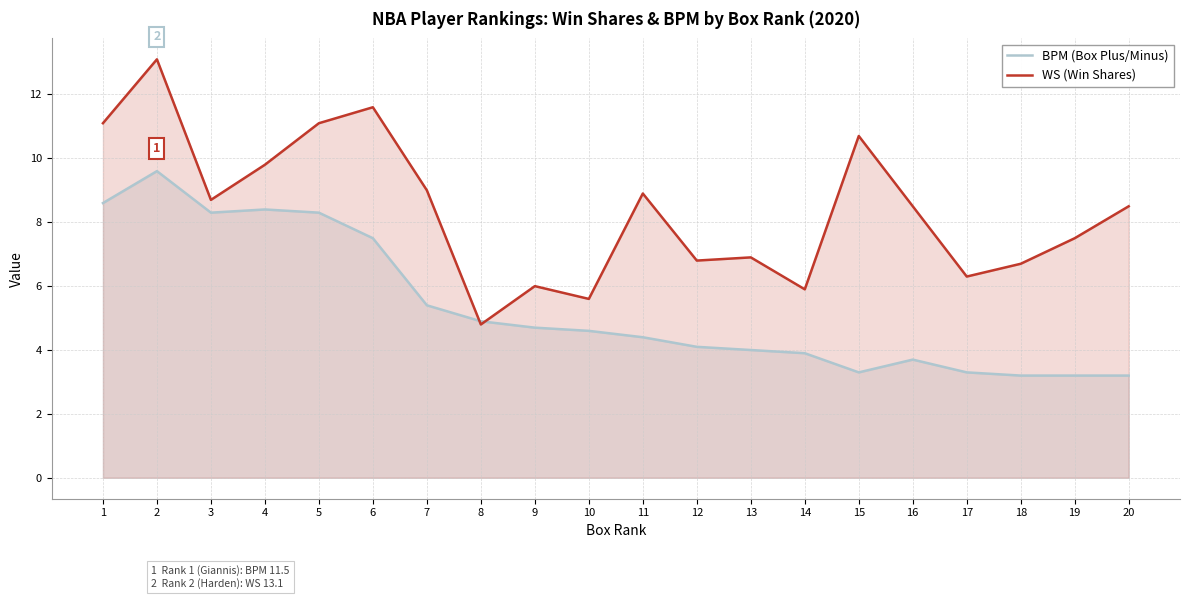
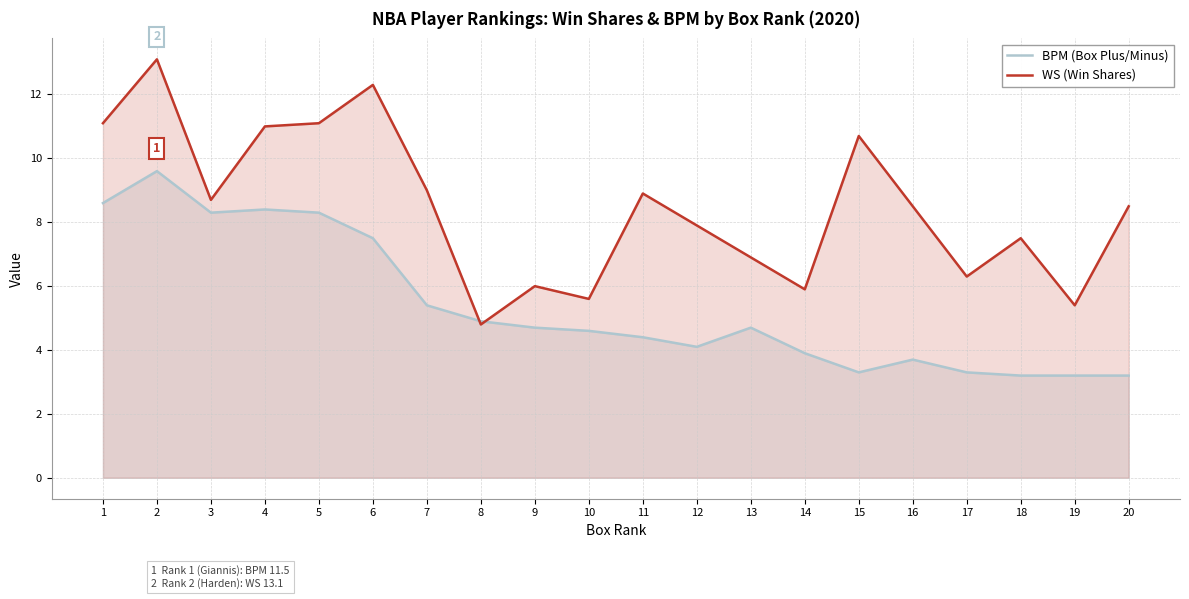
WS (Win Shares), 4: 9.8 -> 11.0
WS (Win Shares), 6: 11.6 -> 12.3
WS (Win Shares), 12: 6.8 -> 7.9
BPM (Box Plus/Minus), 13: 4.0 -> 4.7
WS (Win Shares), 18: 6.7 -> 7.5
WS (Win Shares), 19: 7.5 -> 5.4
